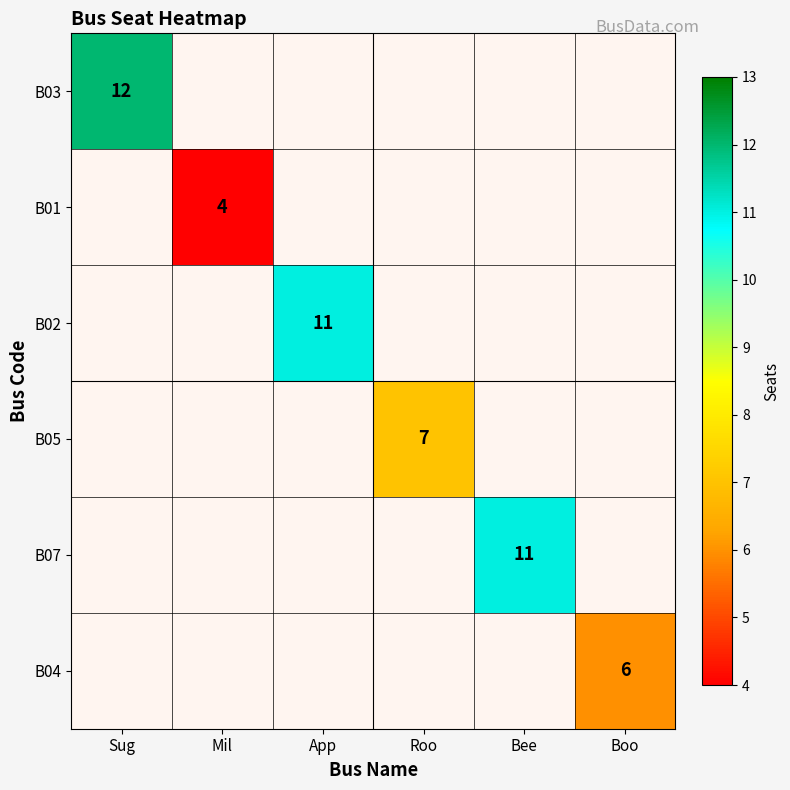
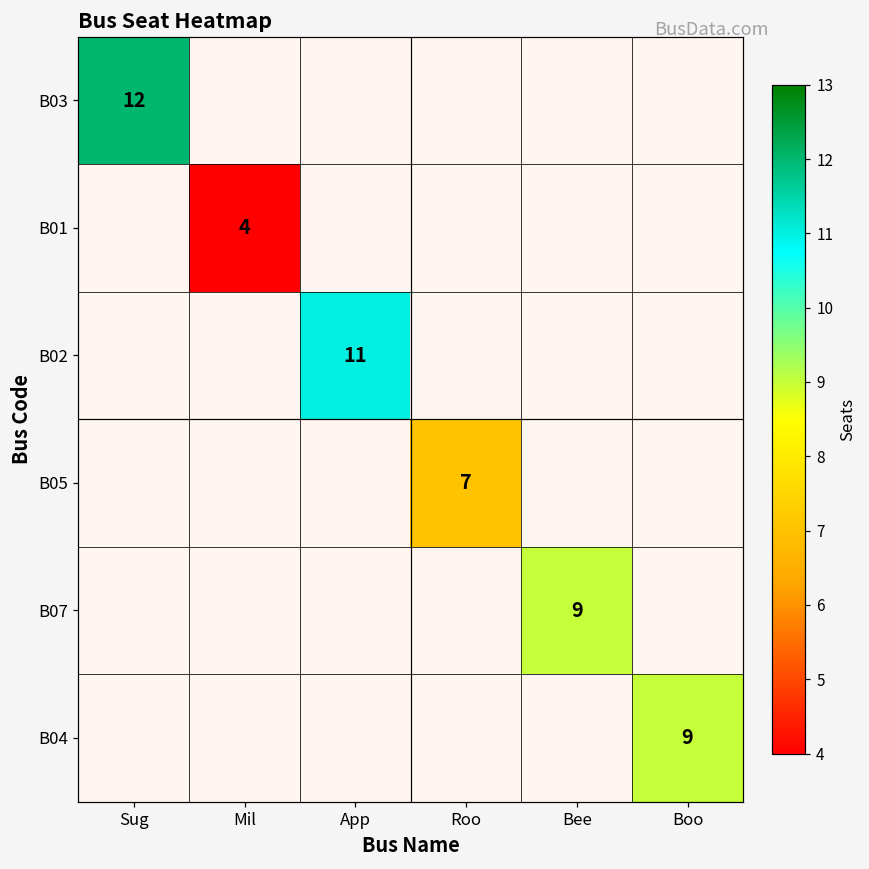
B07, Bee: 11 -> 9
B04, Boo: 6 -> 9
